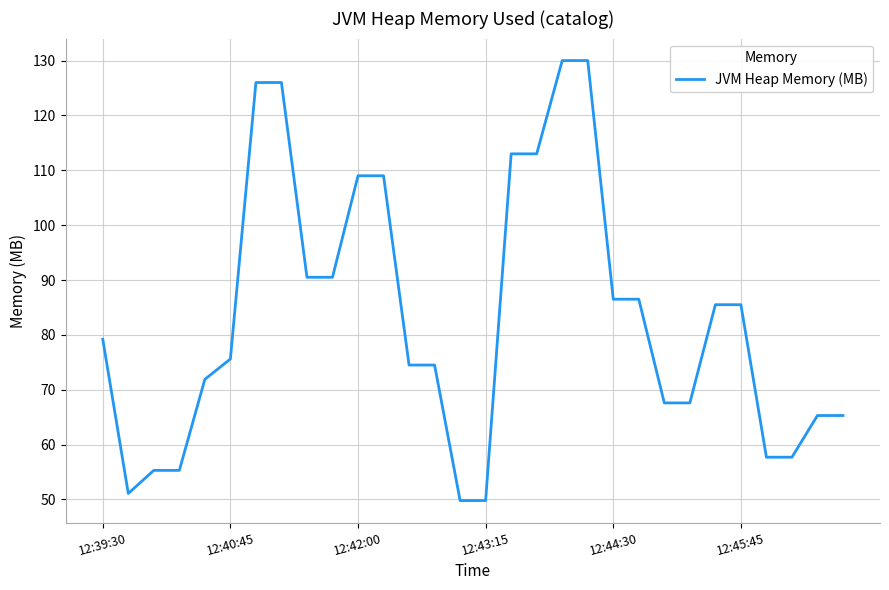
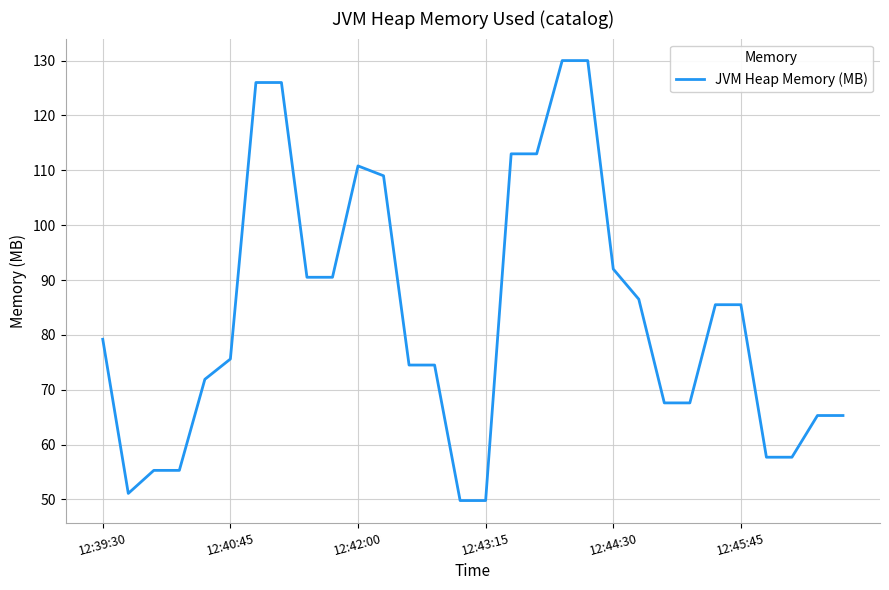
12:42:00: 109 -> 111
12:44:30: 87 -> 92
